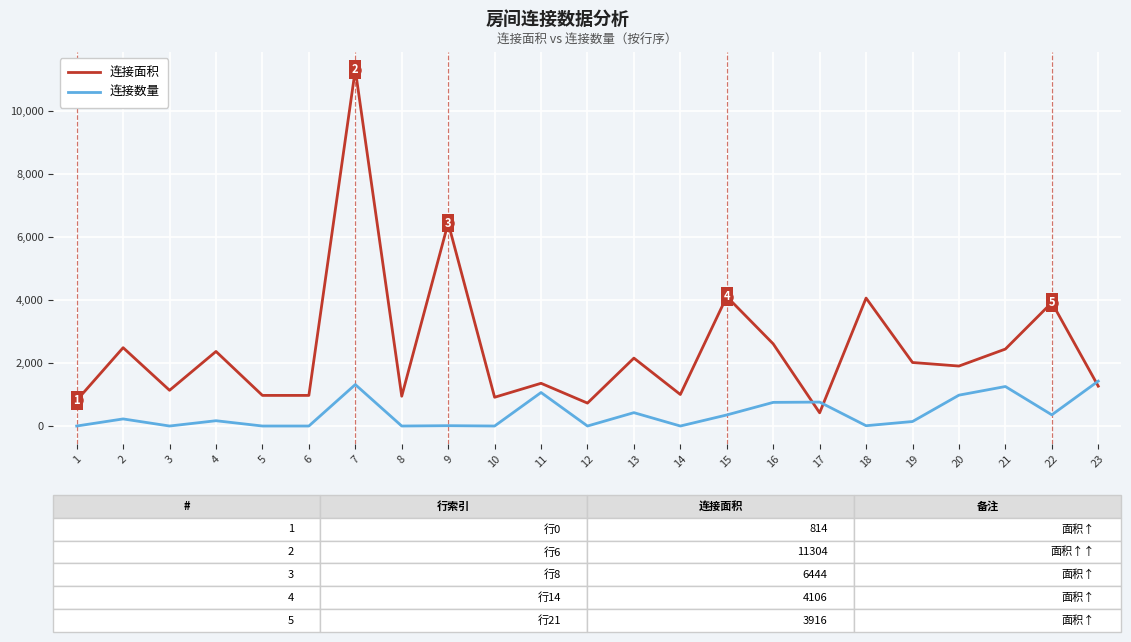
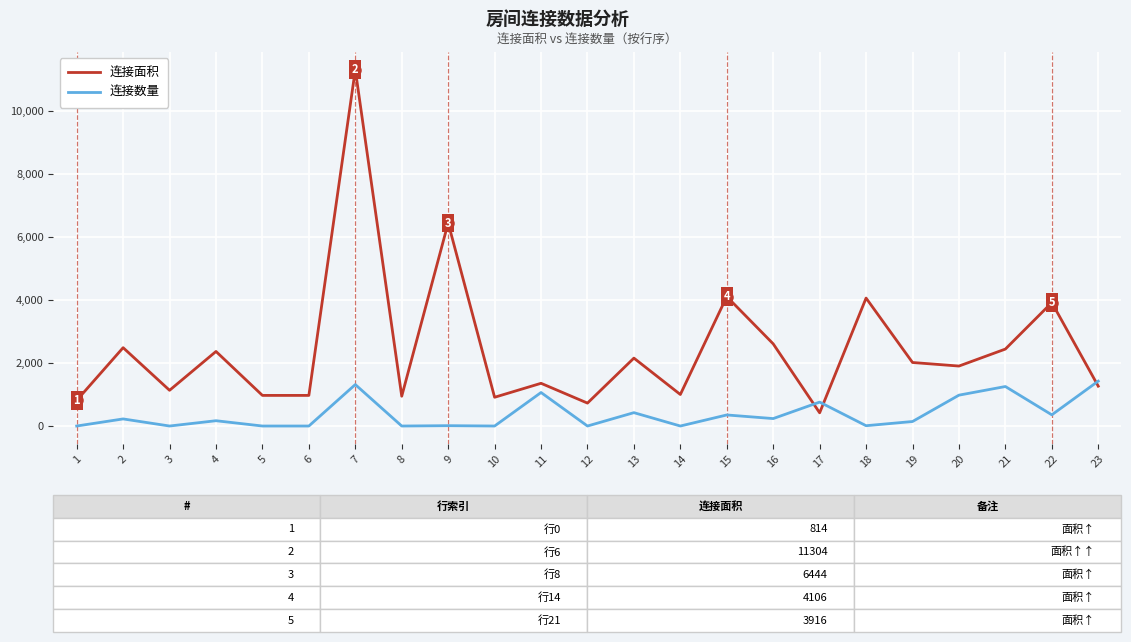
连接数量, 16: 800 -> 200
